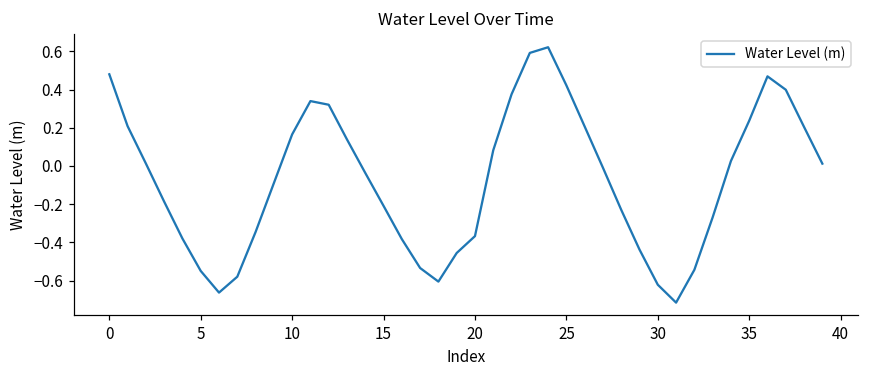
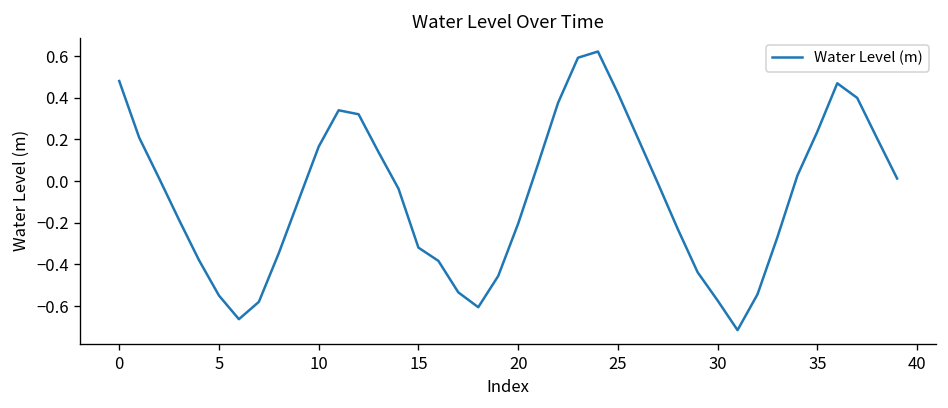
15: -0.21 -> -0.32
20: -0.37 -> -0.20
30: -0.62 -> -0.57
